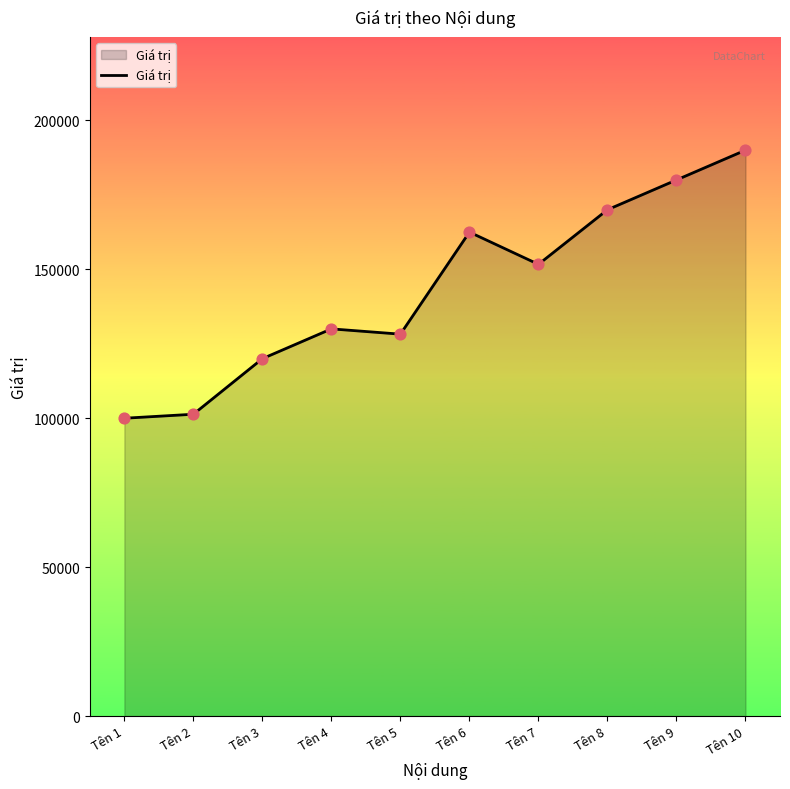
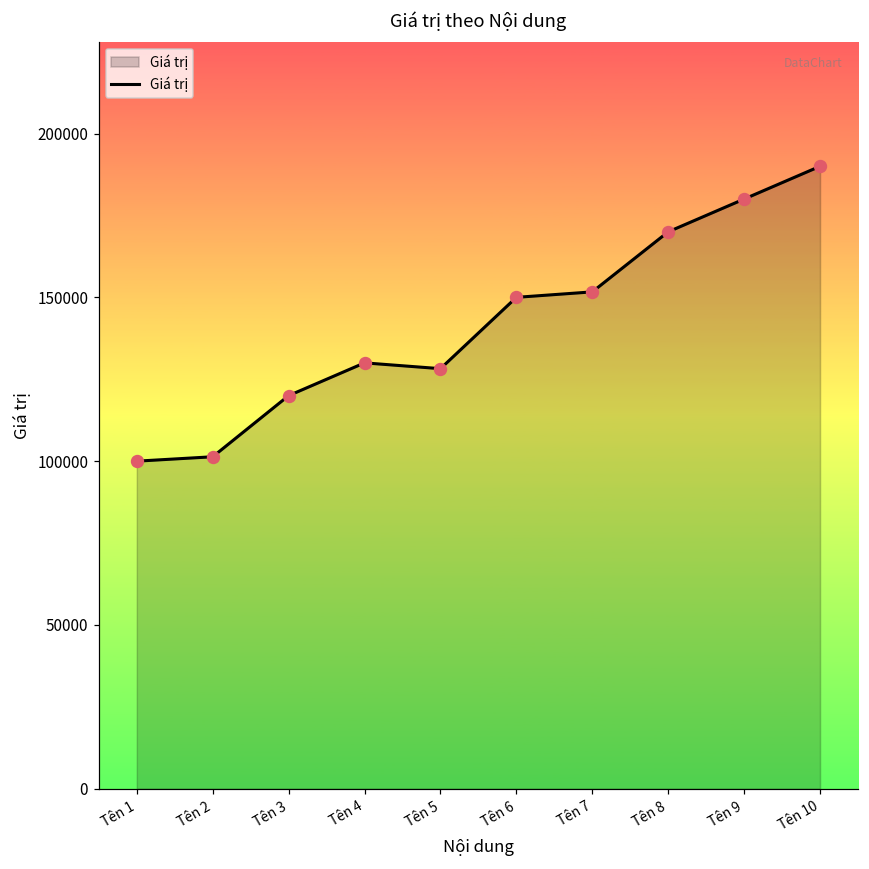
Tên 6: 162000 -> 150000
